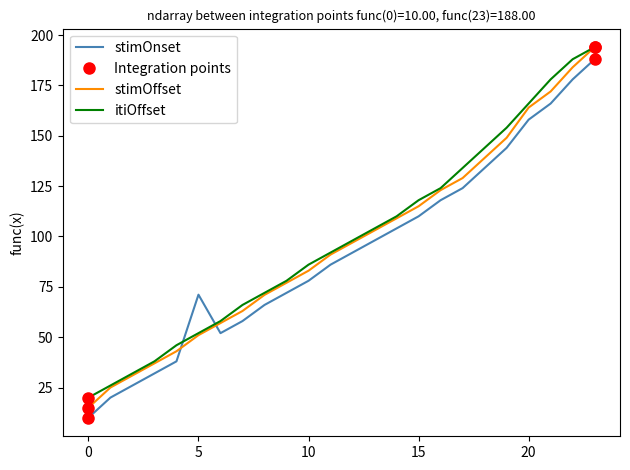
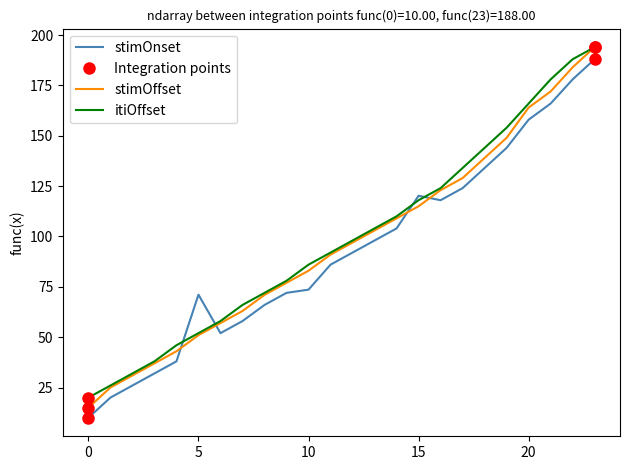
stimOnset, 10: 78 -> 74
stimOnset, 15: 110 -> 120
